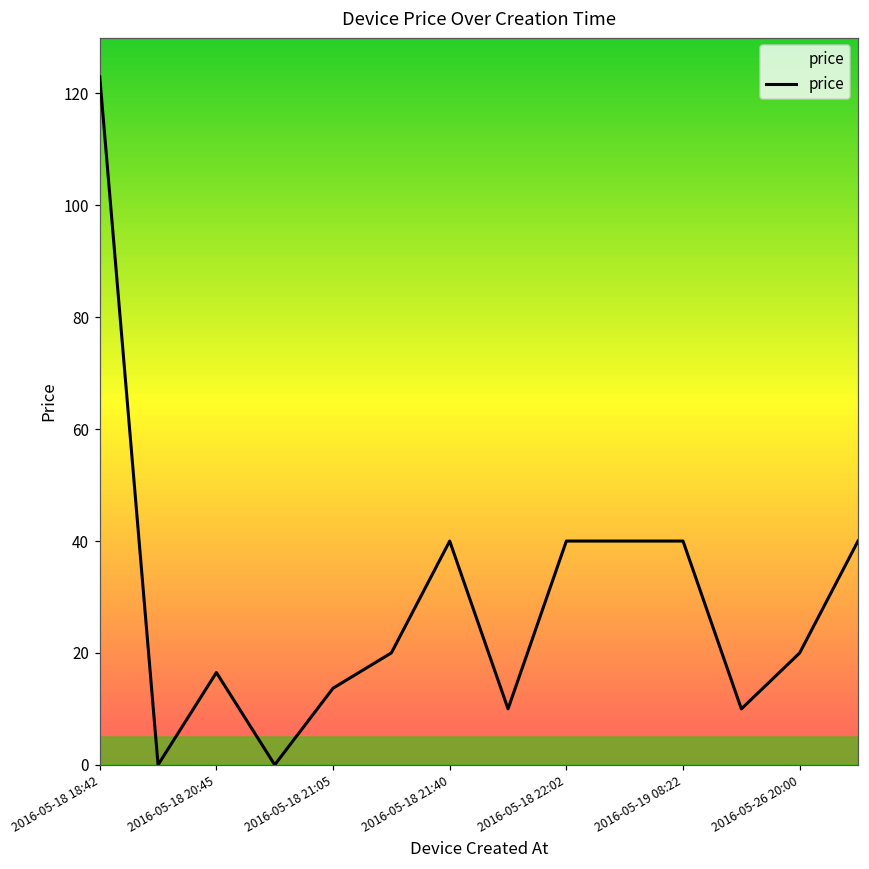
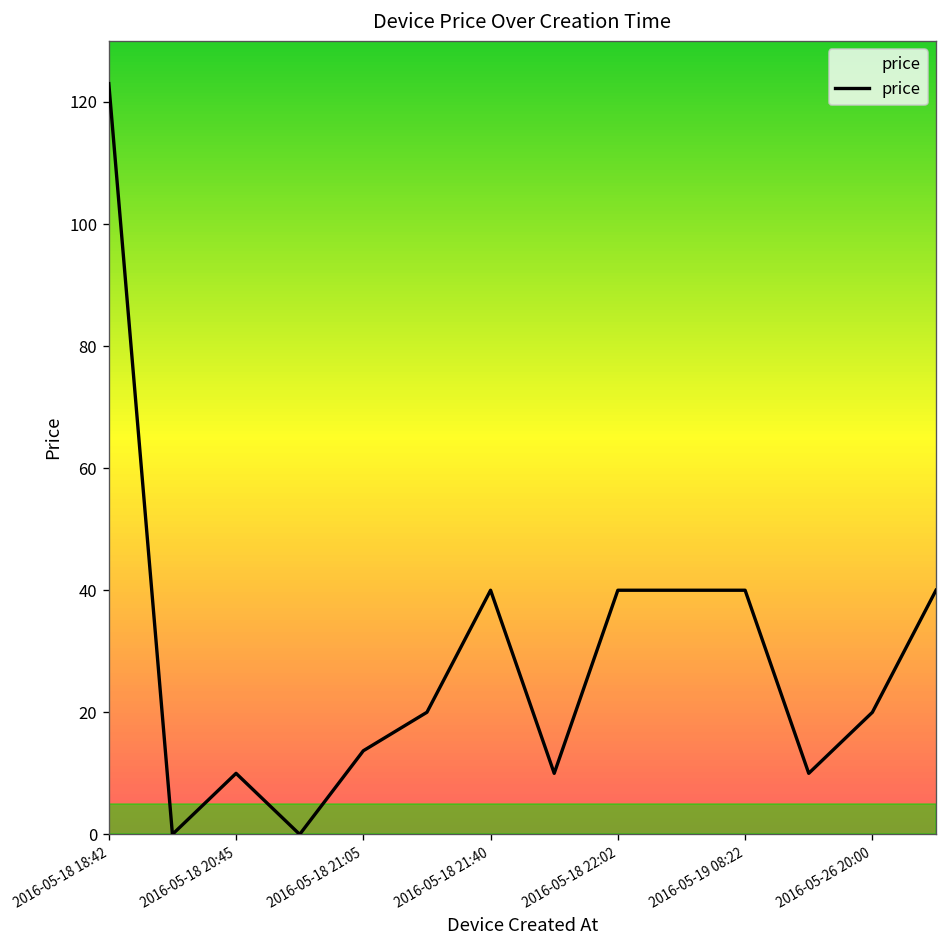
2016-05-18 20:45: 17 -> 10
